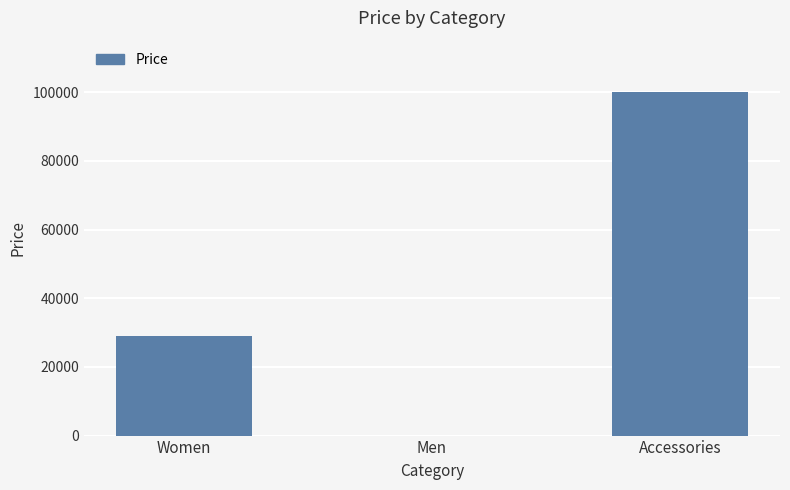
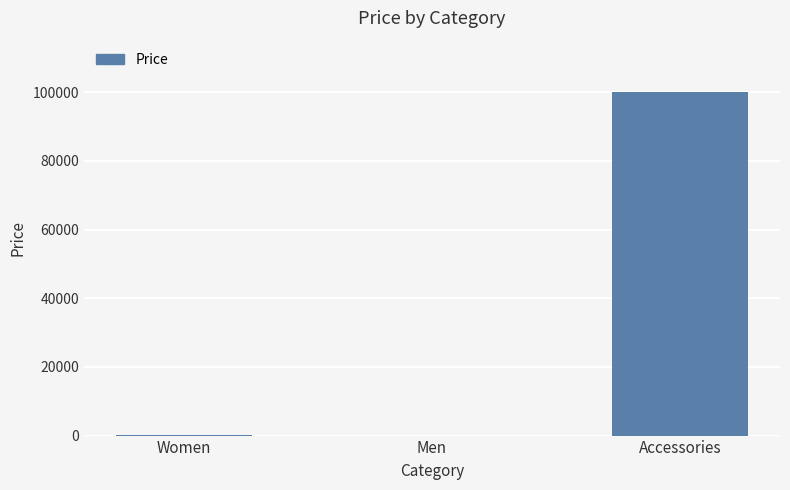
Women: 29000 -> 0
